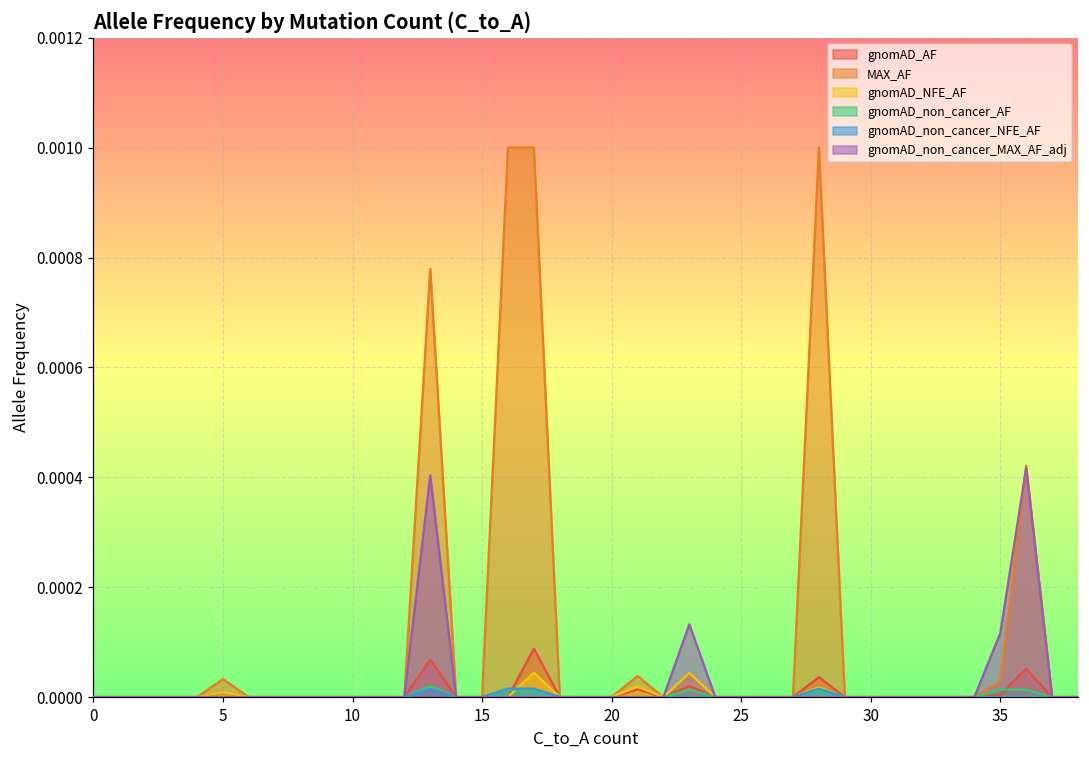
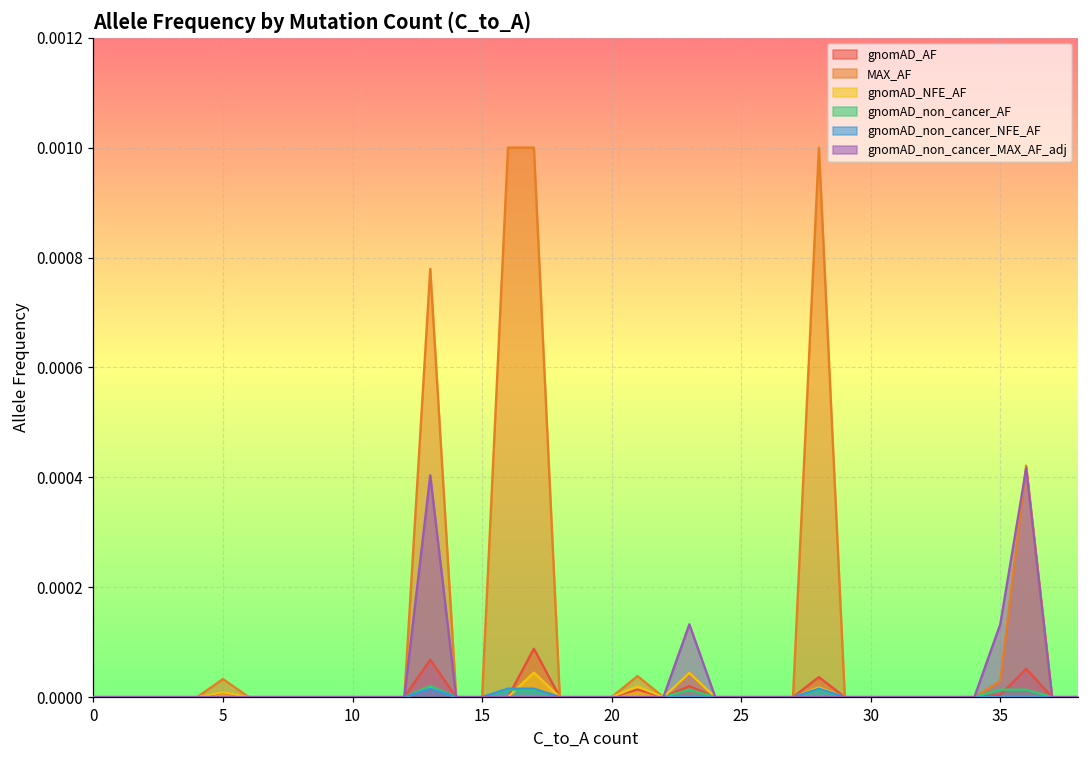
gnomAD_non_cancer_MAX_AF_adj, 35: 0.00012 -> 0.00013
